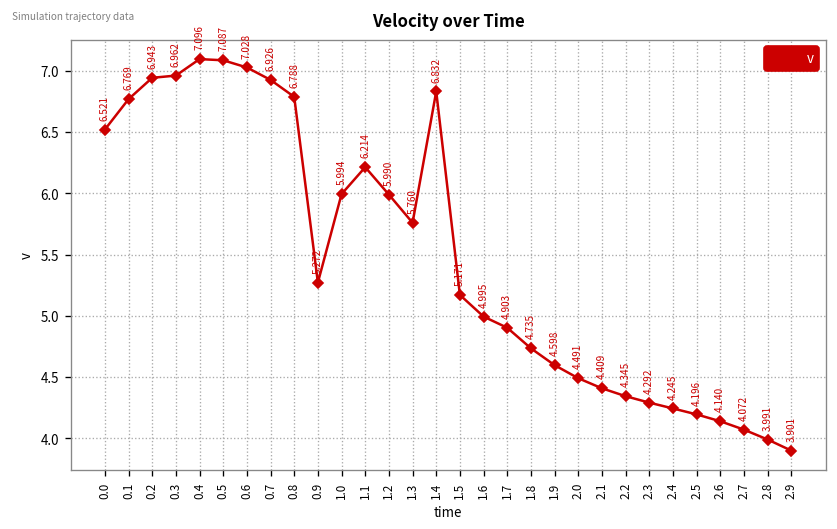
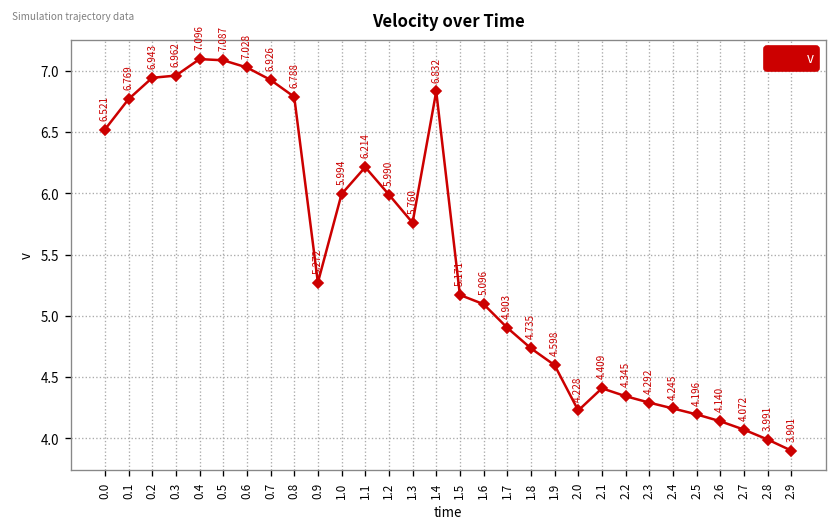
1.6: 4.995 -> 5.096
2.0: 4.491 -> 4.228
